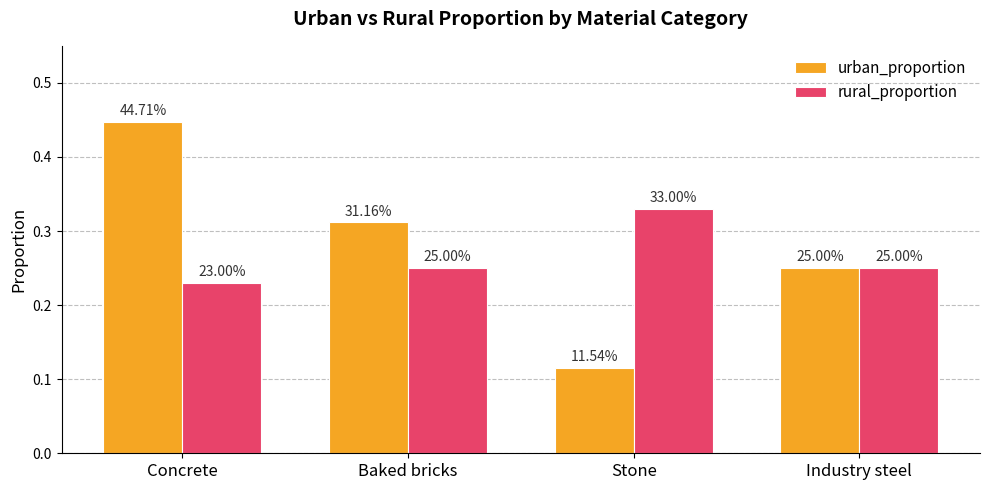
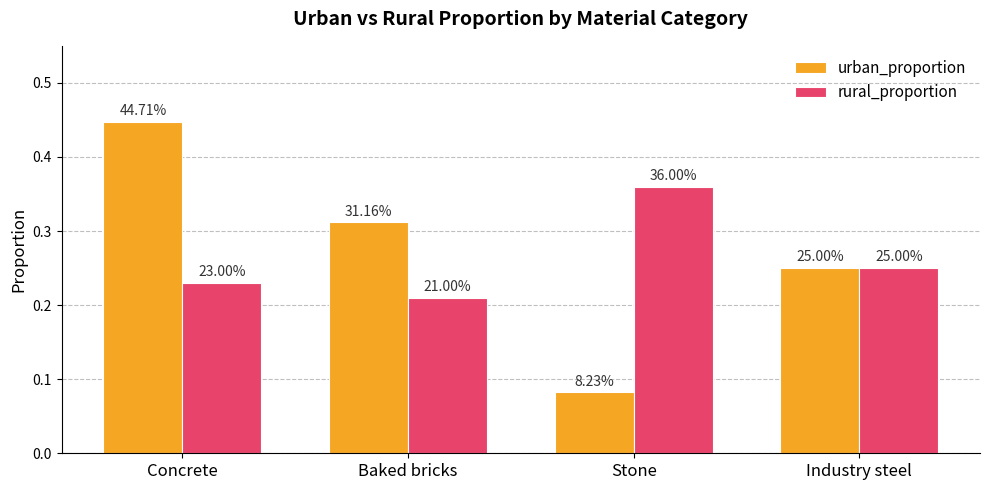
rural_proportion, Baked bricks: 25.00% -> 21.00%
urban_proportion, Stone: 11.54% -> 8.23%
rural_proportion, Stone: 33.00% -> 36.00%
